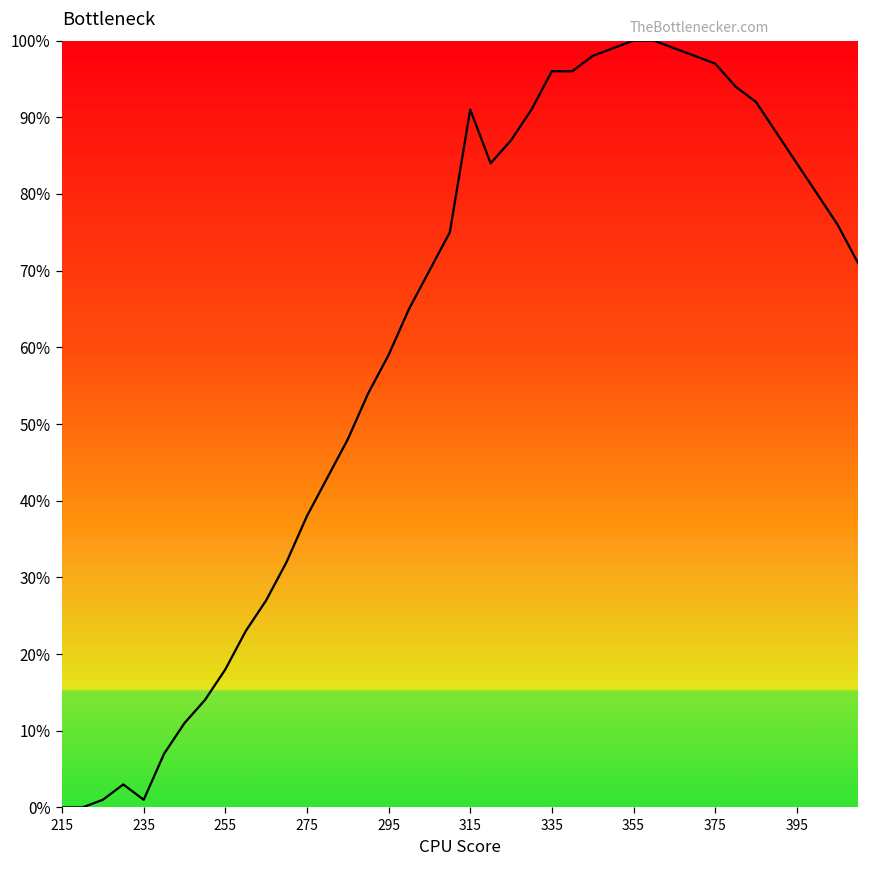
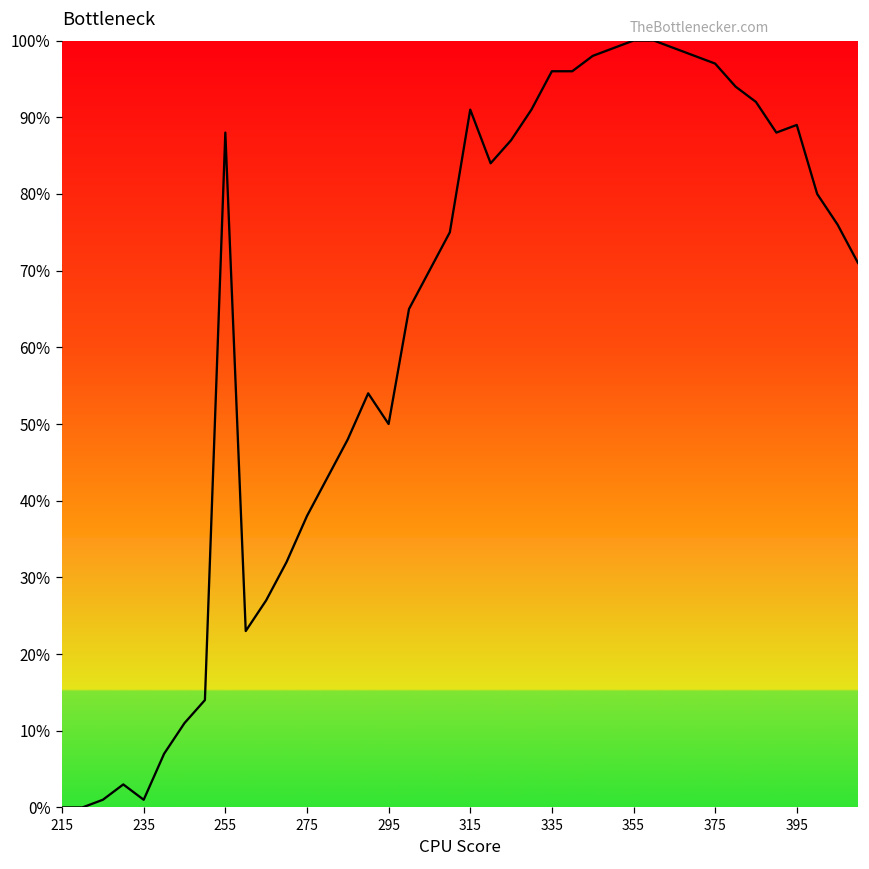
255: 18% -> 88%
295: 59% -> 50%
395: 84% -> 89%
